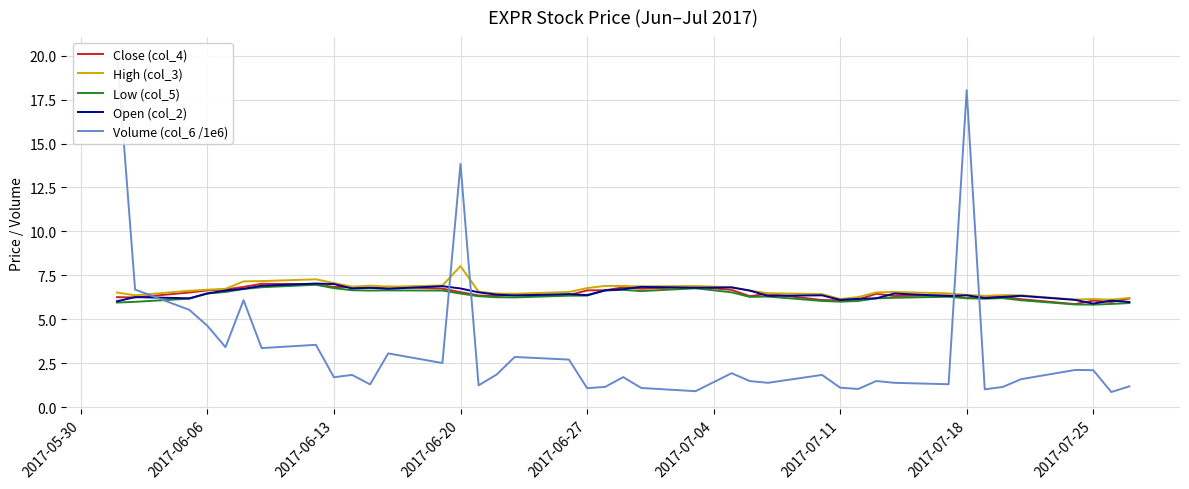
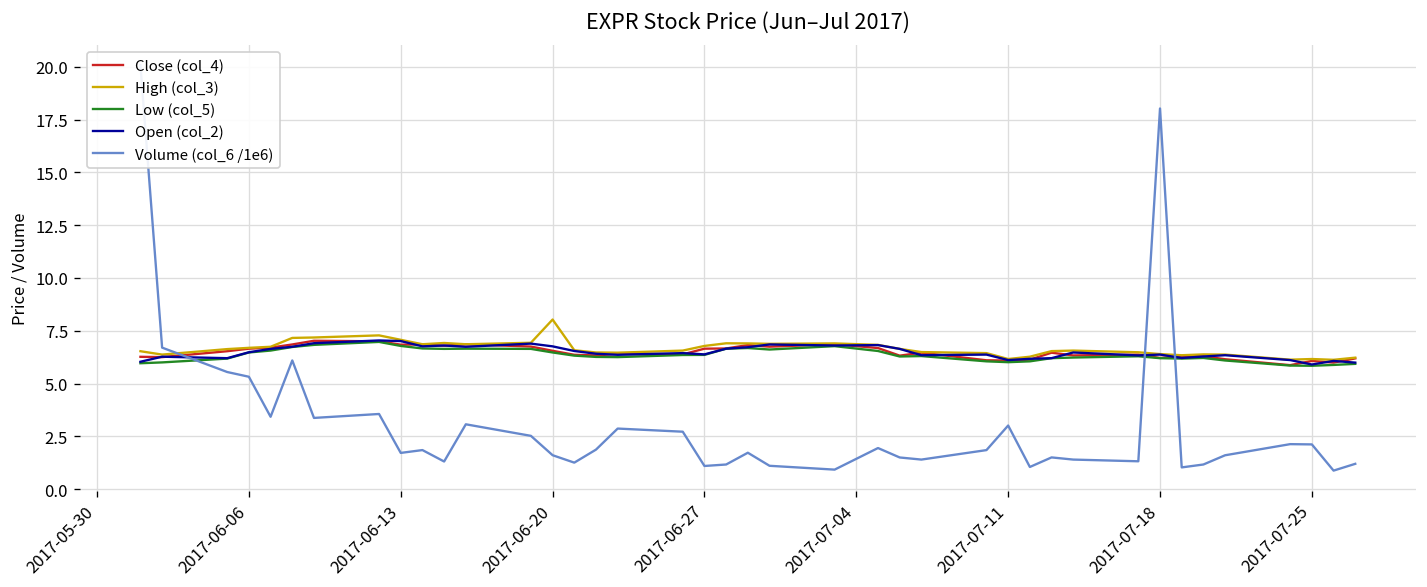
Volume (col_6 /1e6), 2017-06-06: 4.6 -> 5.3
Volume (col_6 /1e6), 2017-06-20: 13.8 -> 1.6
Volume (col_6 /1e6), 2017-07-11: 1.1 -> 3.0
